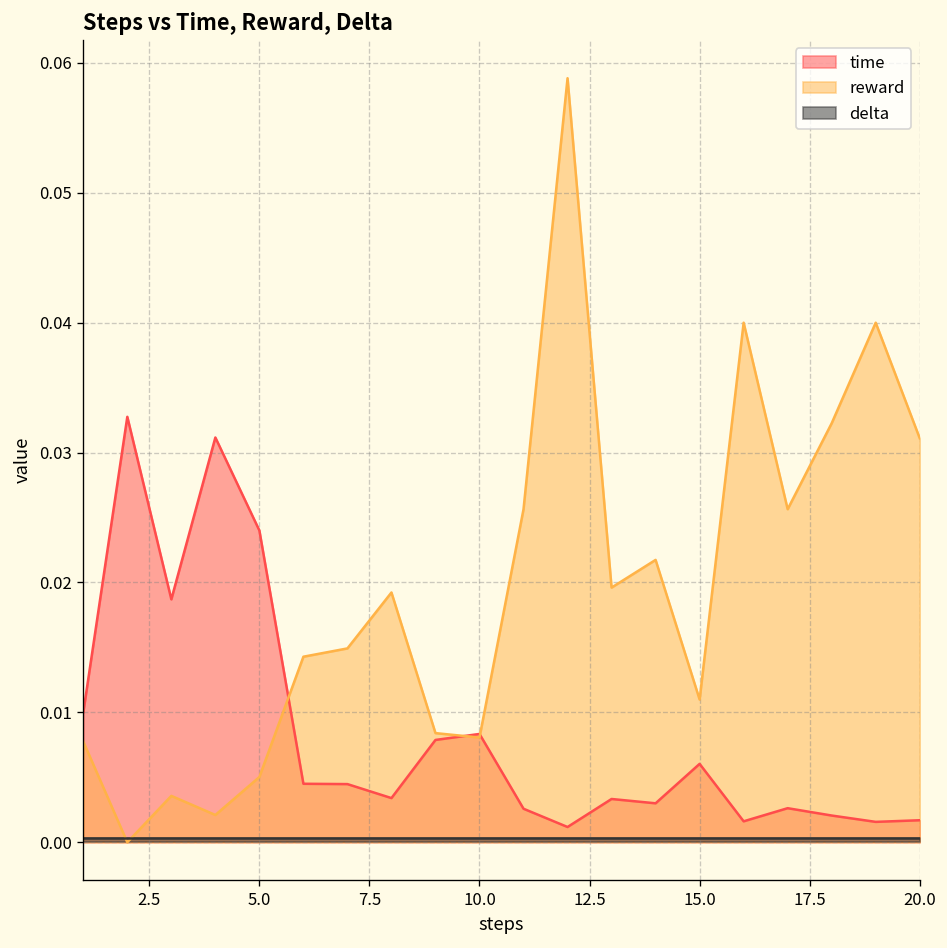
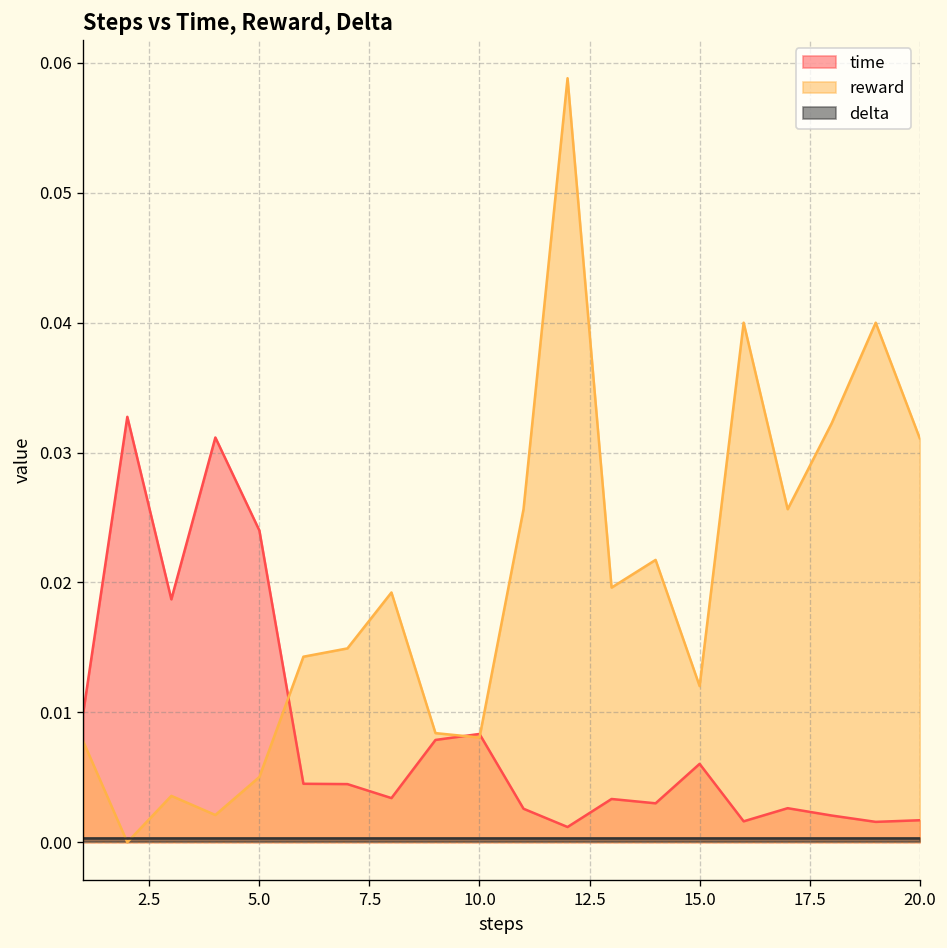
reward, 15.0: 0.0110 -> 0.0120
